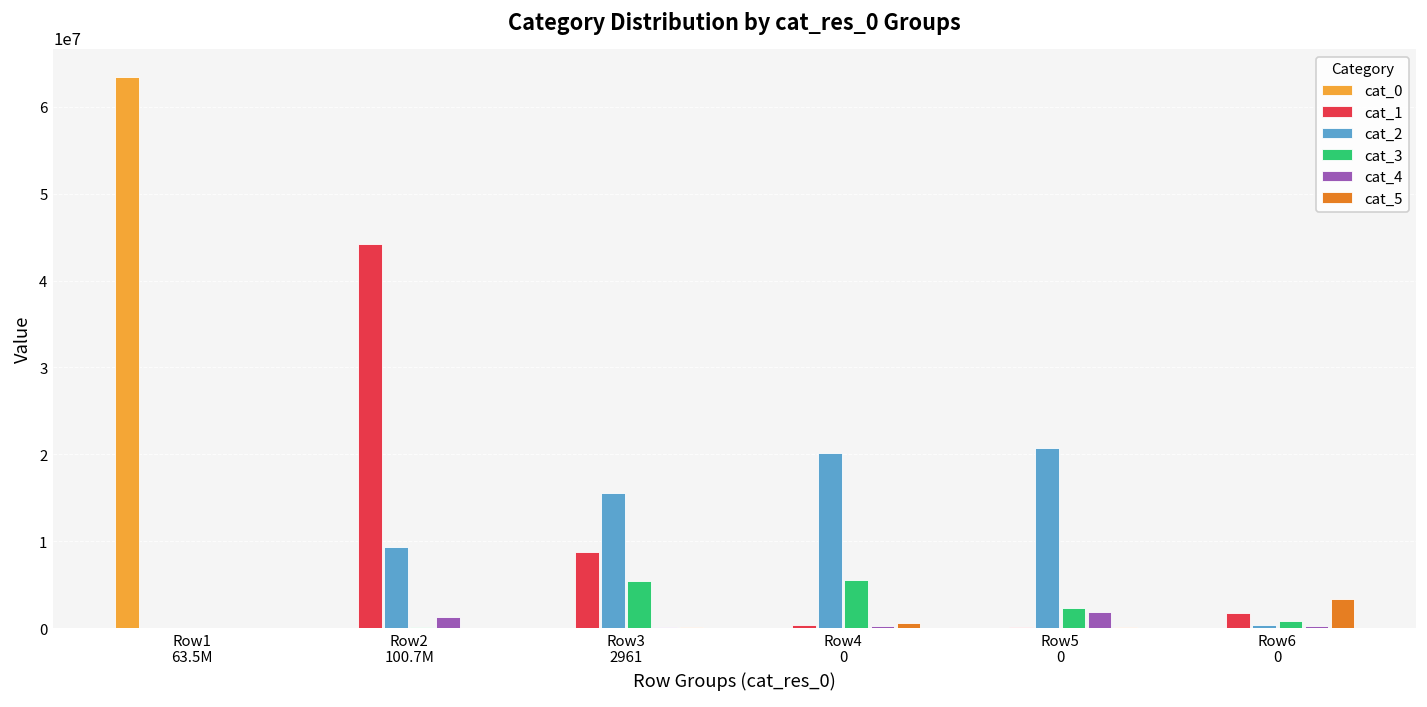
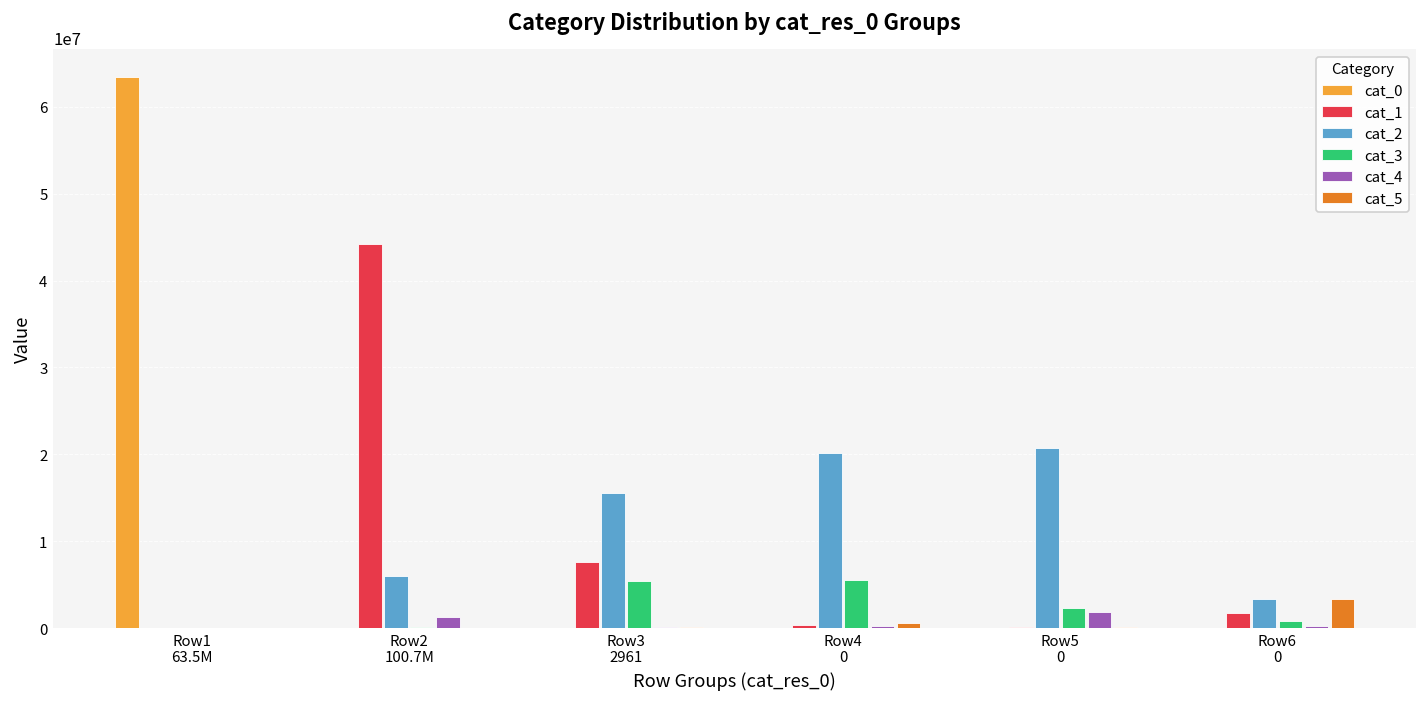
cat_2, Row2 100.7M: 9000000 -> 6000000
cat_1, Row3 2961: 9000000 -> 8000000
cat_2, Row6 0: 0 -> 3000000
